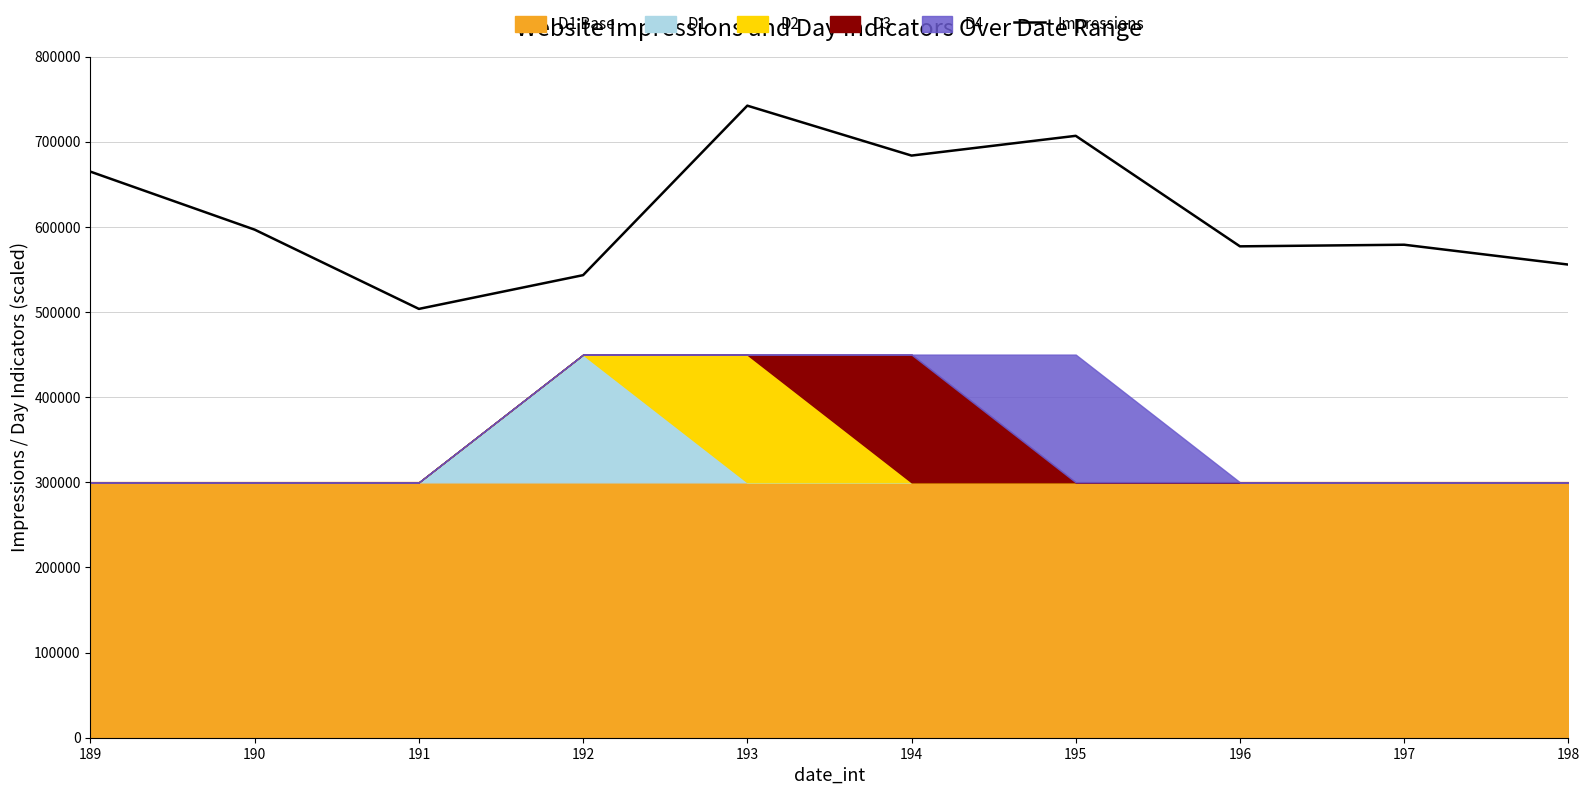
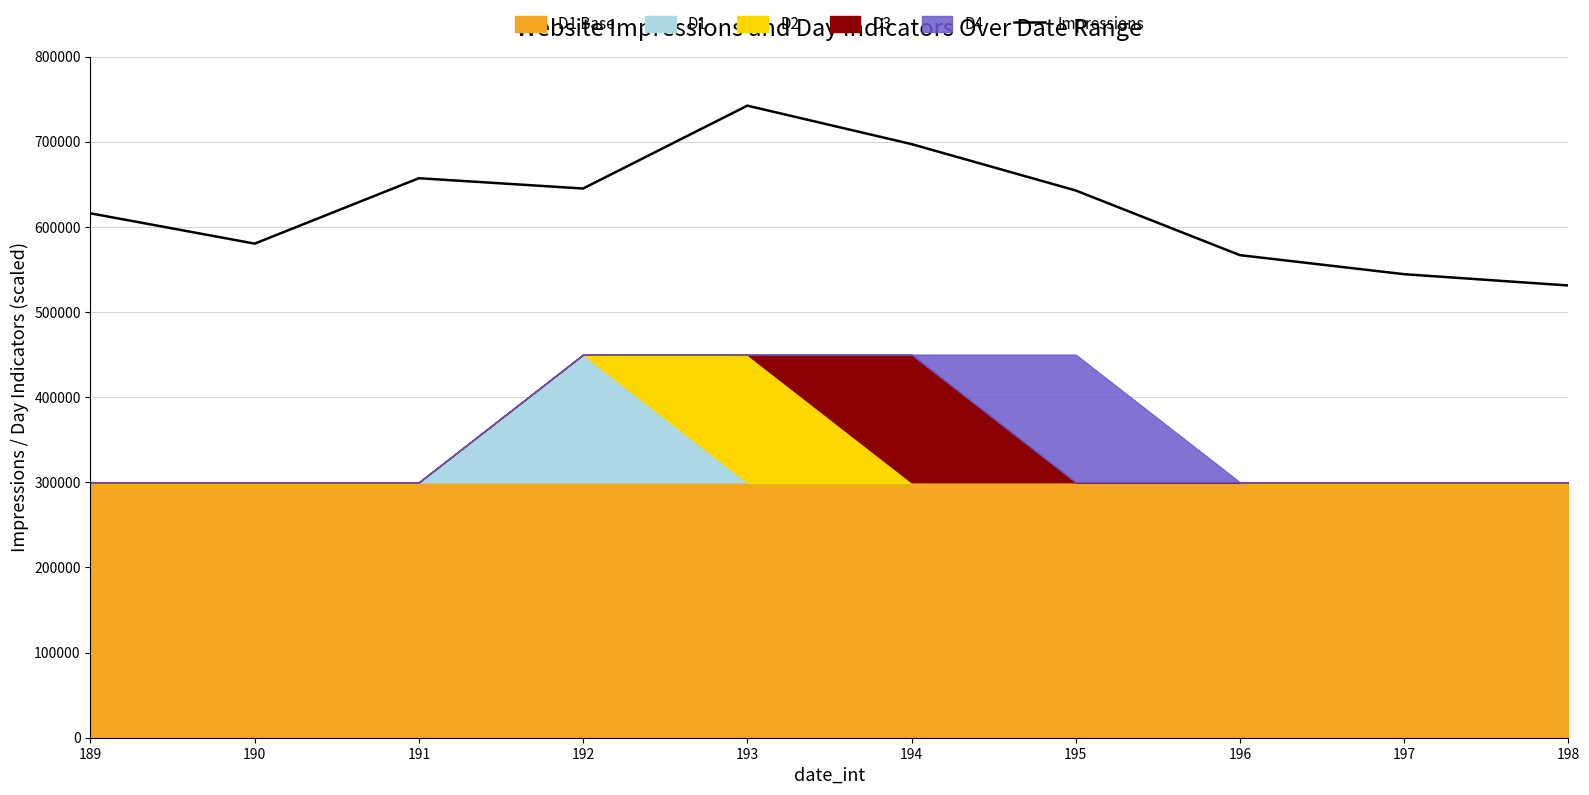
Impressions, 189: 660000 -> 620000
Impressions, 190: 600000 -> 580000
Impressions, 191: 500000 -> 660000
Impressions, 192: 540000 -> 650000
Impressions, 194: 680000 -> 700000
Impressions, 195: 710000 -> 640000
Impressions, 196: 580000 -> 570000
Impressions, 197: 580000 -> 540000
Impressions, 198: 560000 -> 530000
